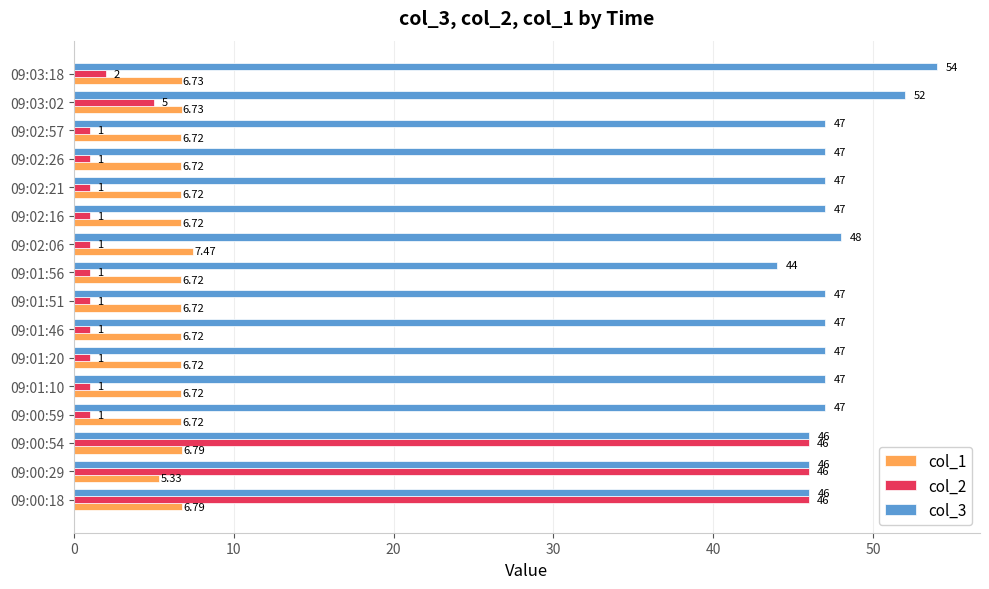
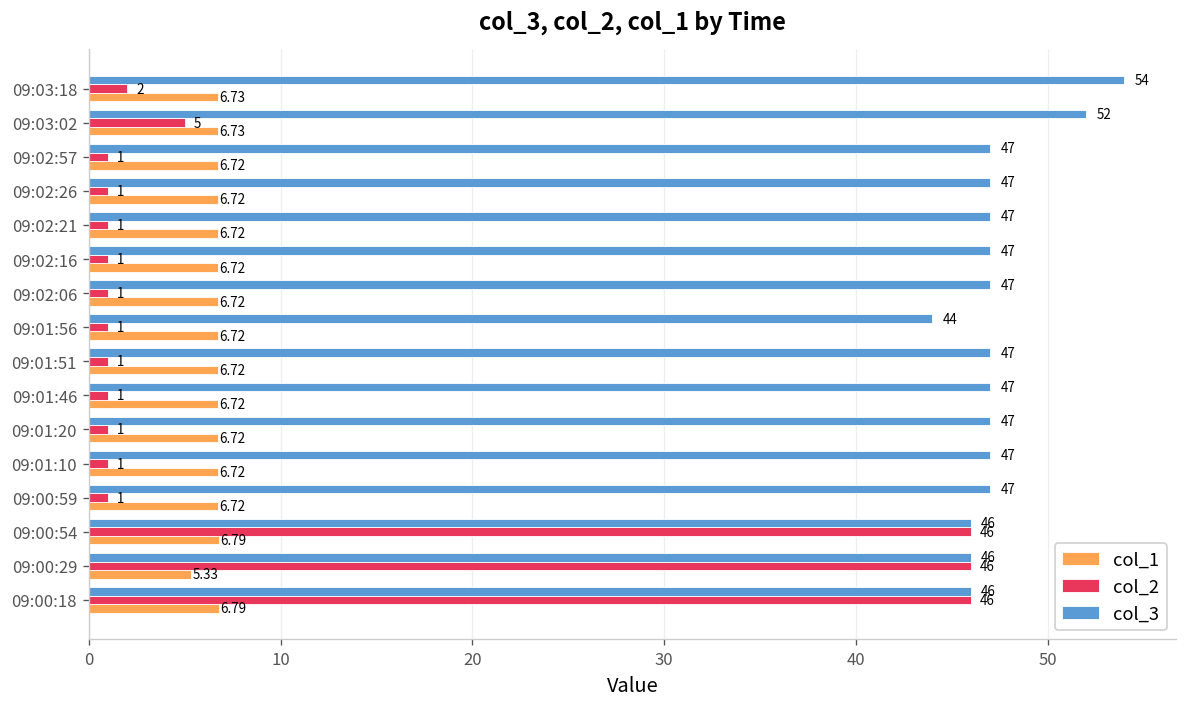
col_3, 09:02:06: 48 -> 47
col_1, 09:02:06: 7.47 -> 6.72
